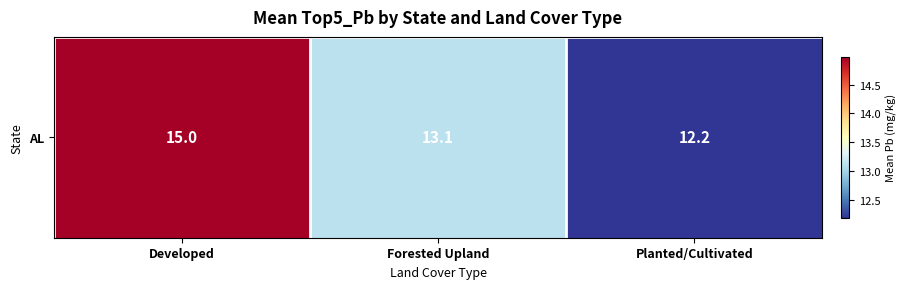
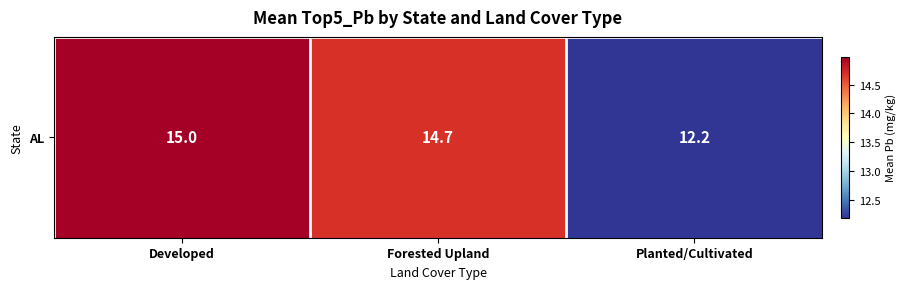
AL, Forested Upland: 13.1 -> 14.7
